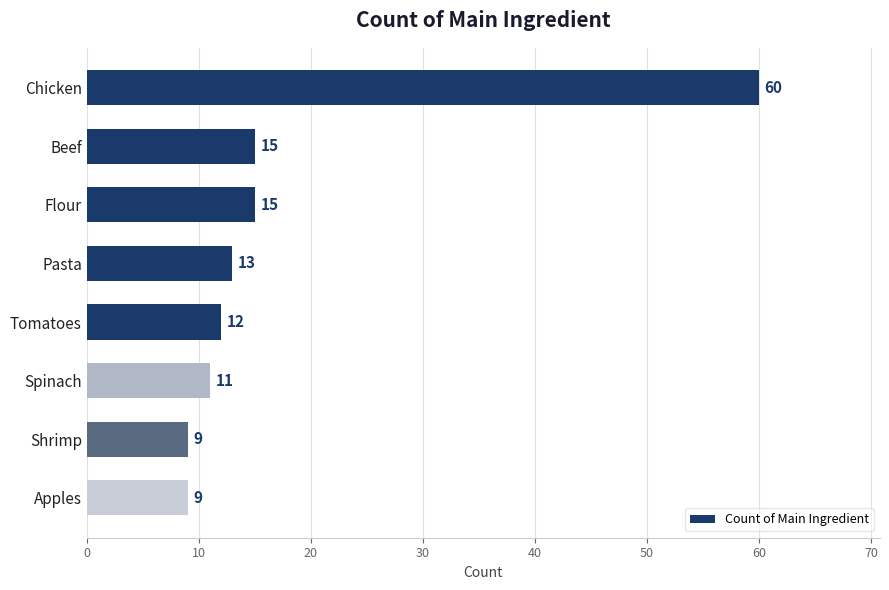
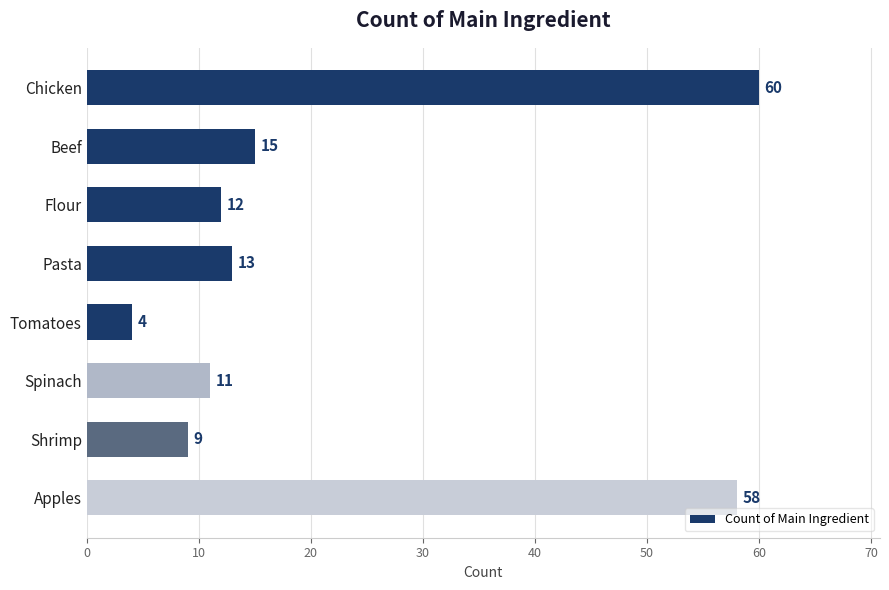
Flour: 15 -> 12
Tomatoes: 12 -> 4
Apples: 9 -> 58
